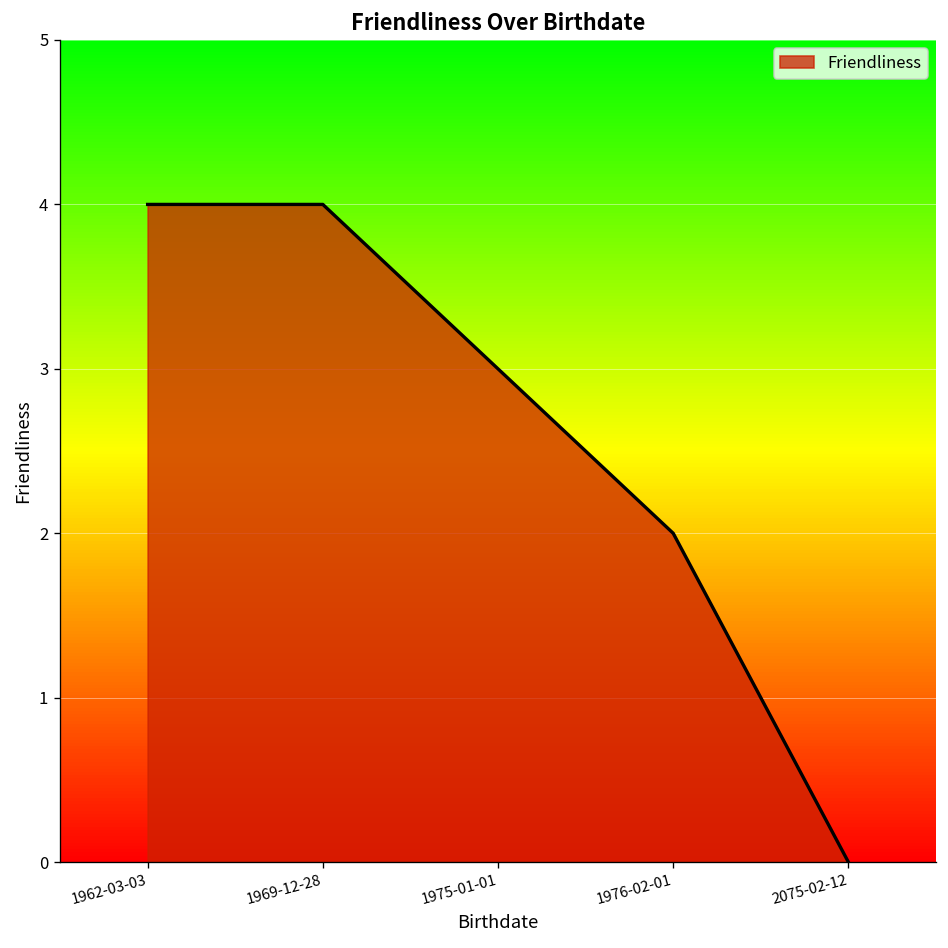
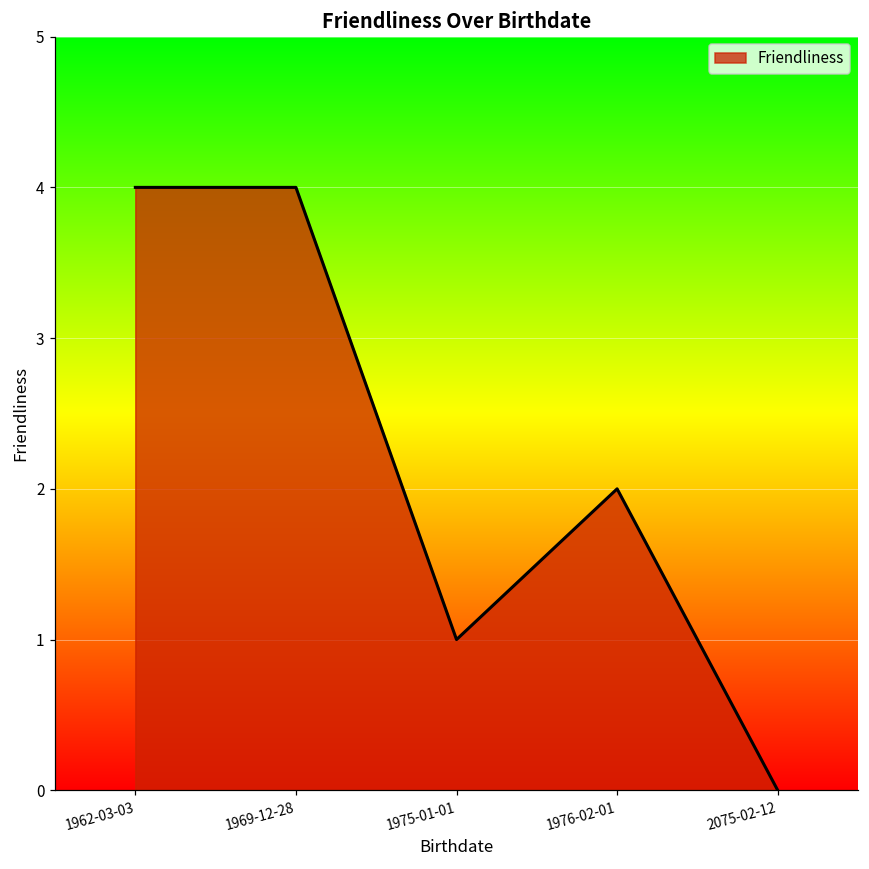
1975-01-01: 3 -> 1
